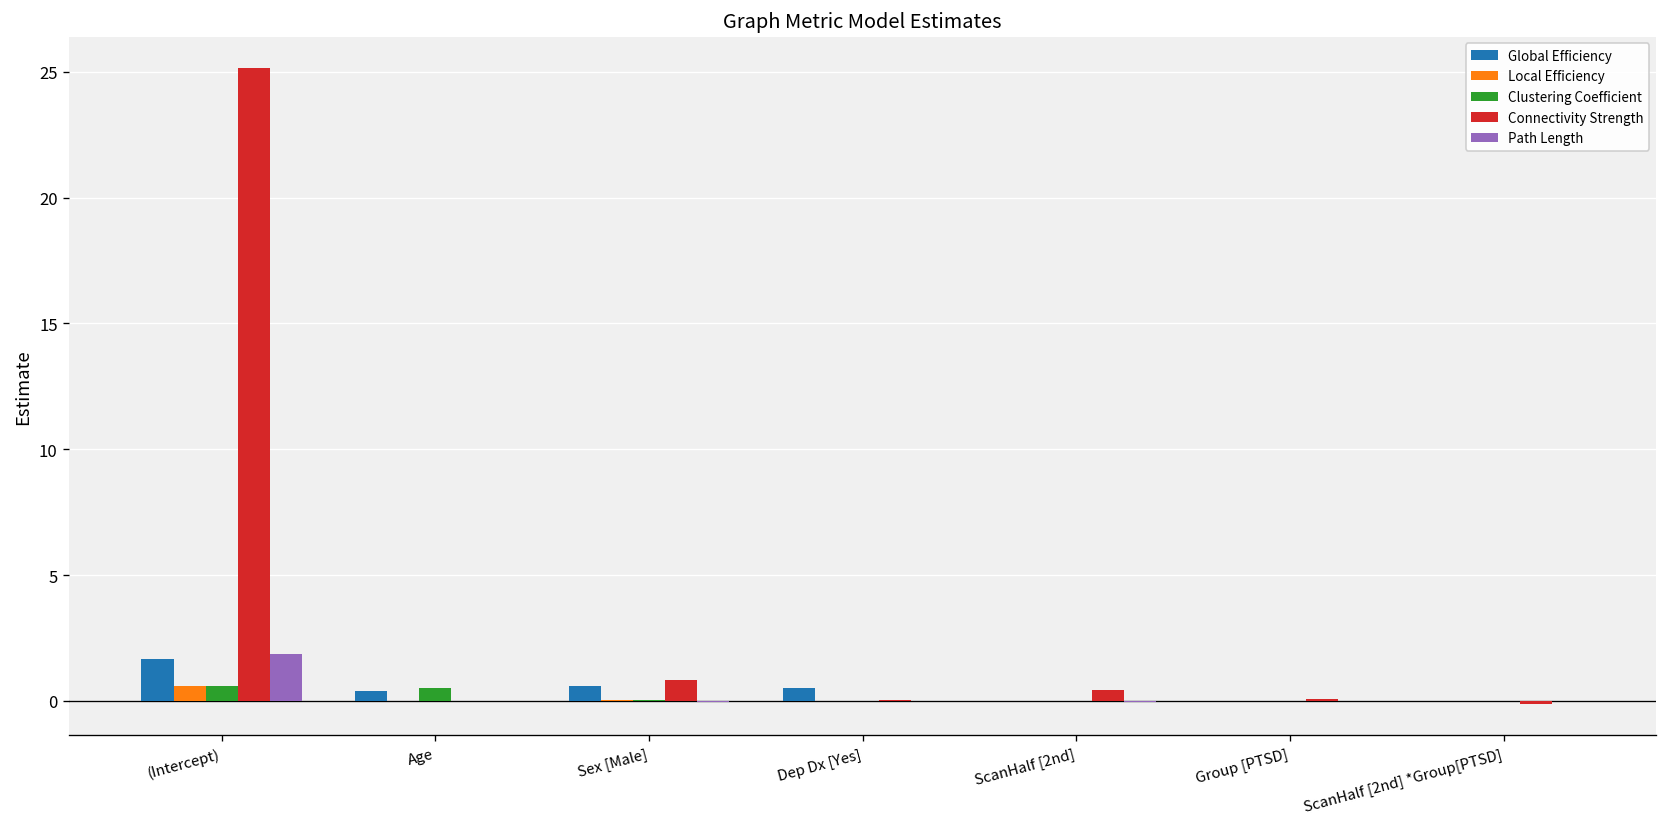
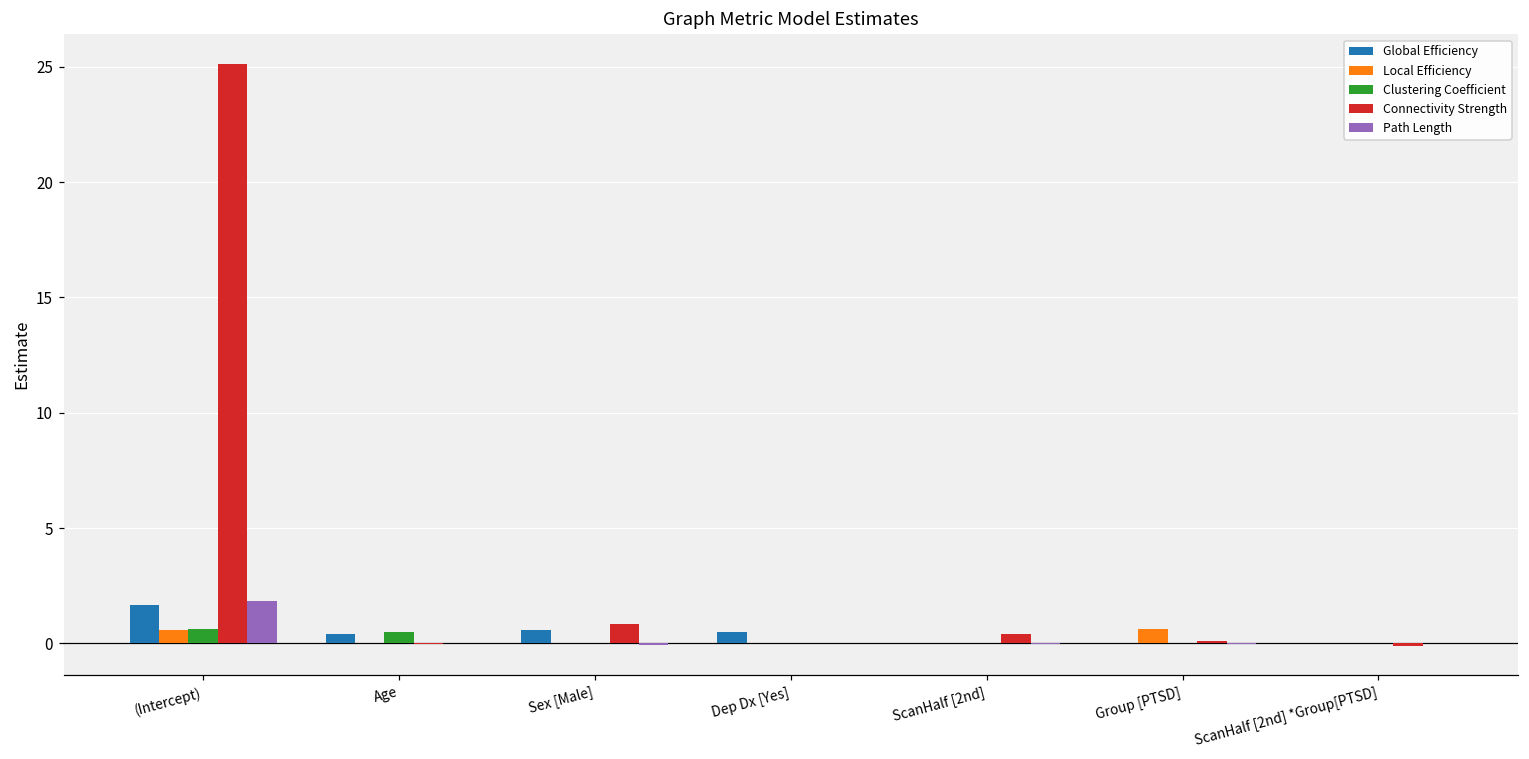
Local Efficiency, Group [PTSD]: 0.0 -> 0.6
